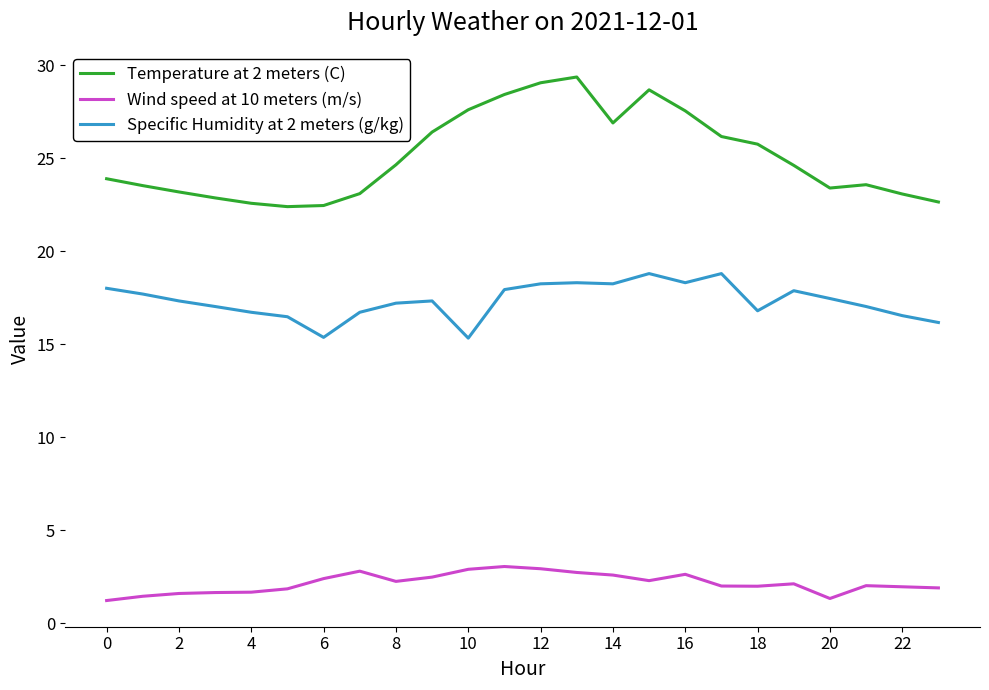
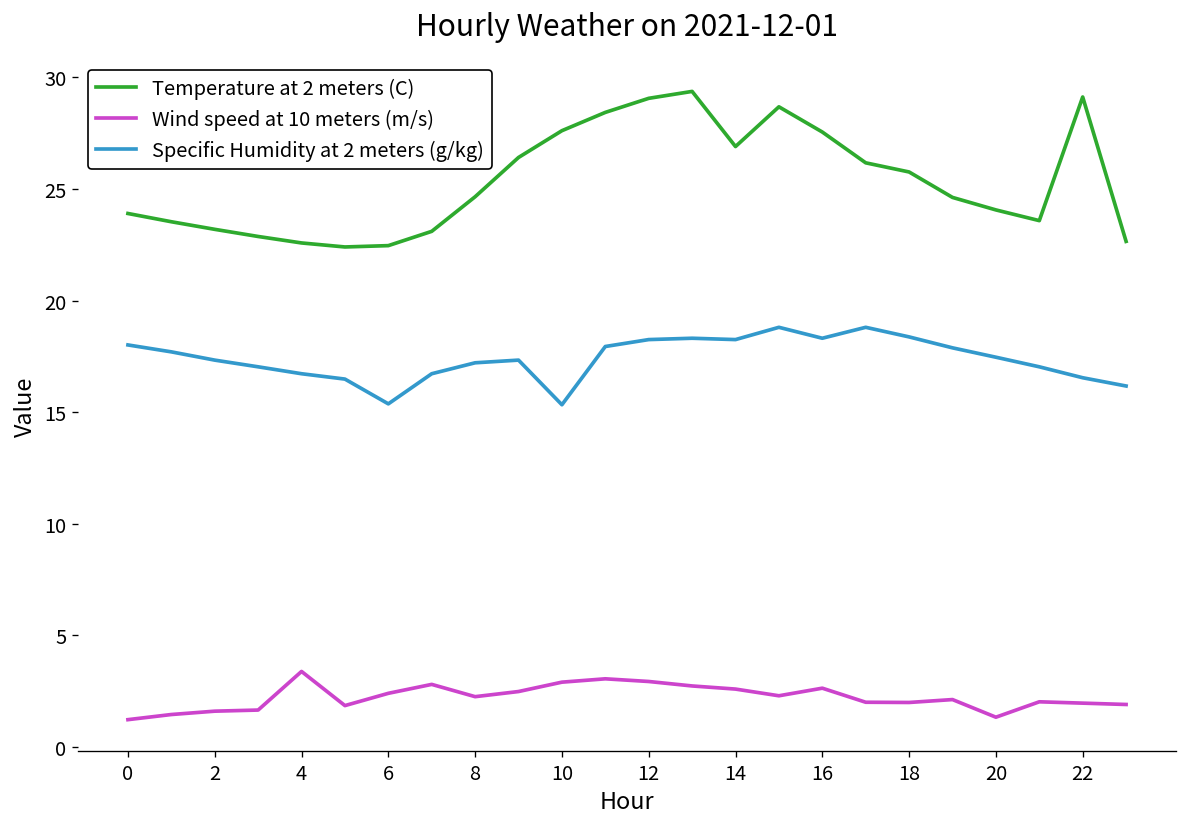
Wind speed at 10 meters (m/s), 4: 1.7 -> 3.4
Specific Humidity at 2 meters (g/kg), 18: 16.8 -> 18.4
Temperature at 2 meters (C), 20: 23.4 -> 24.1
Temperature at 2 meters (C), 22: 23.1 -> 29.1
